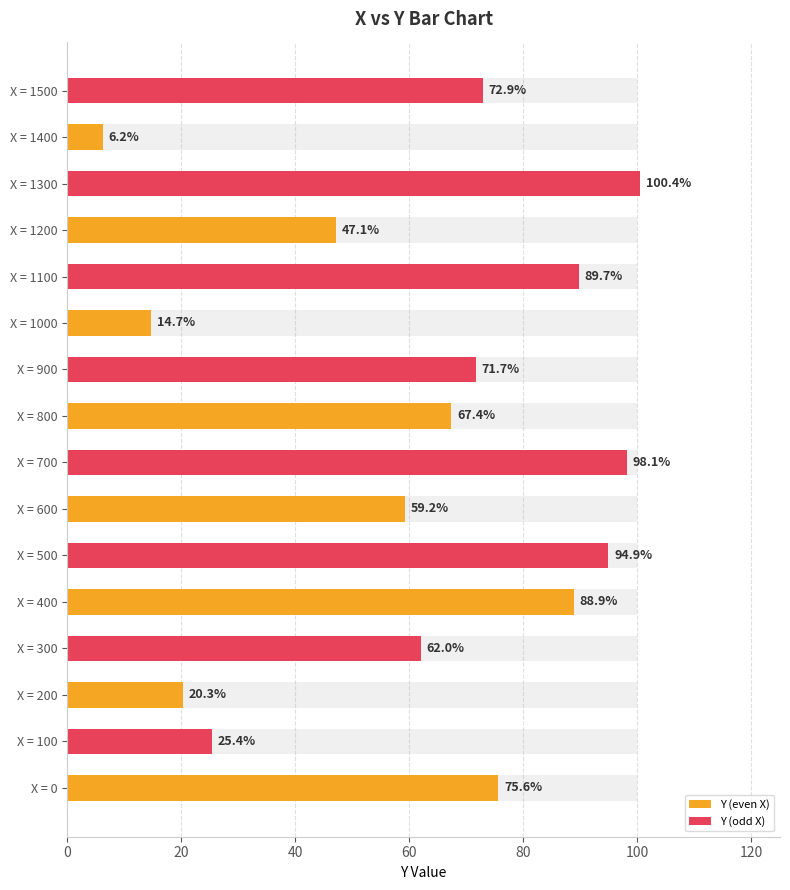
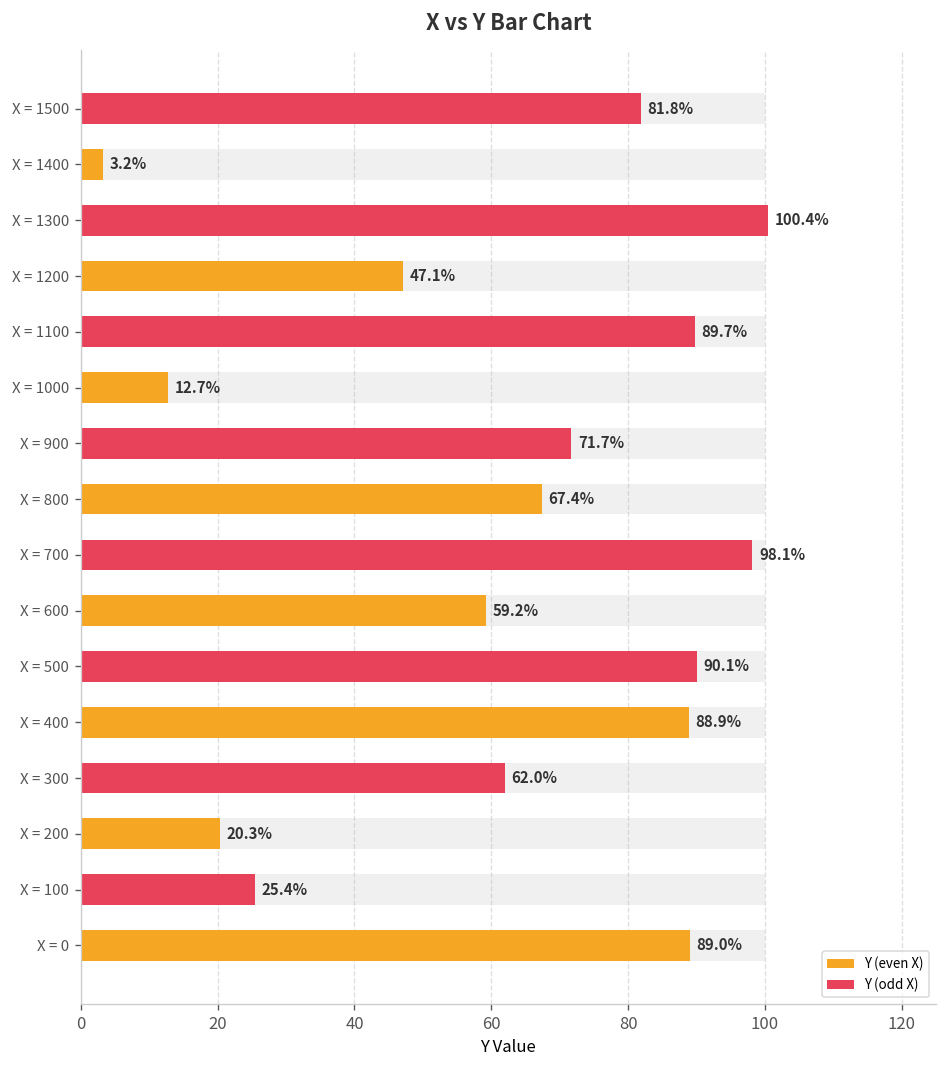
Y (odd X), X = 1500: 72.9% -> 81.8%
Y (even X), X = 1400: 6.2% -> 3.2%
Y (even X), X = 1000: 14.7% -> 12.7%
Y (odd X), X = 500: 94.9% -> 90.1%
Y (even X), X = 0: 75.6% -> 89.0%
